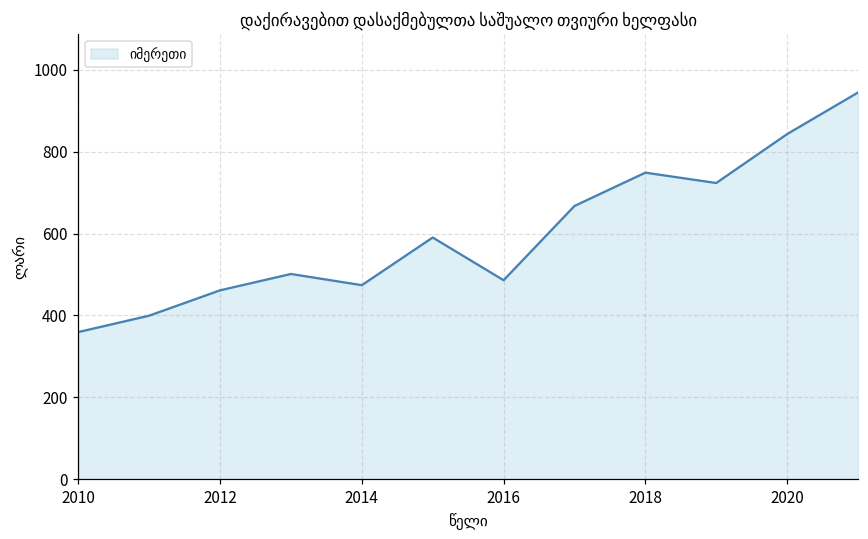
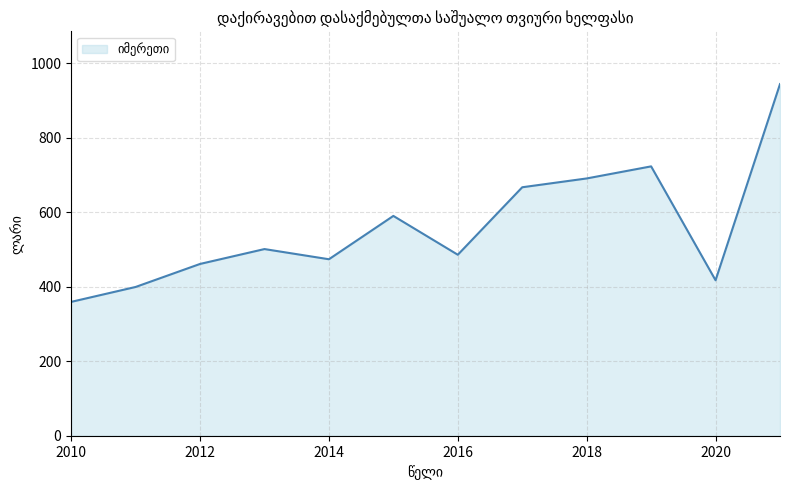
2018: 750 -> 690
2020: 840 -> 420
